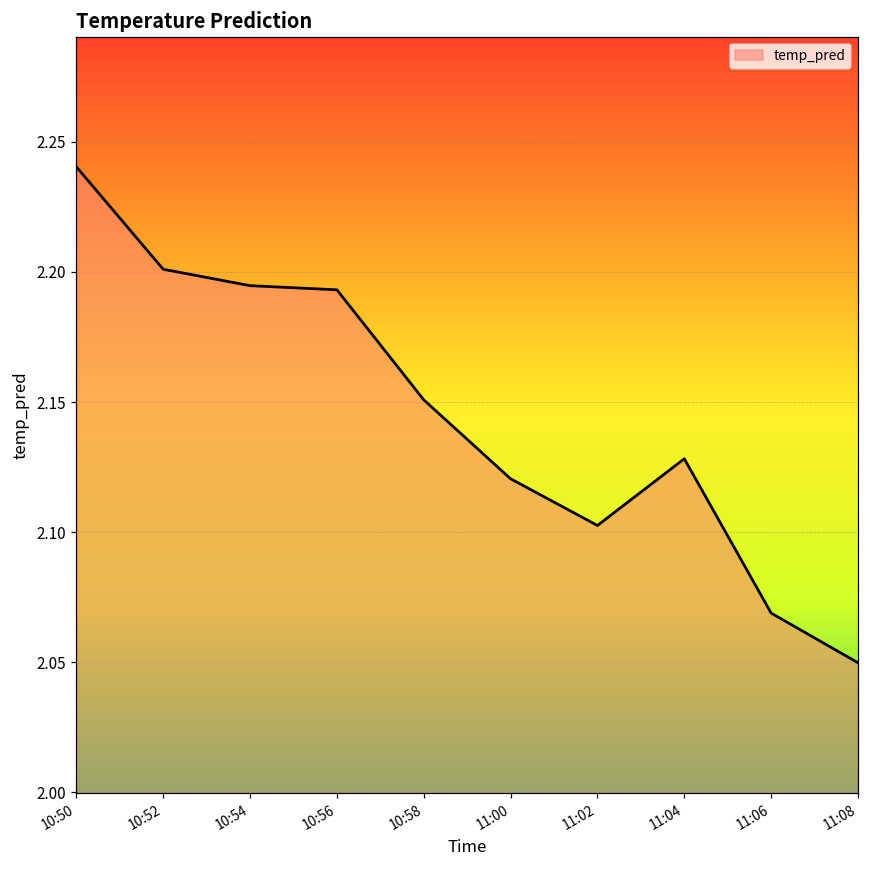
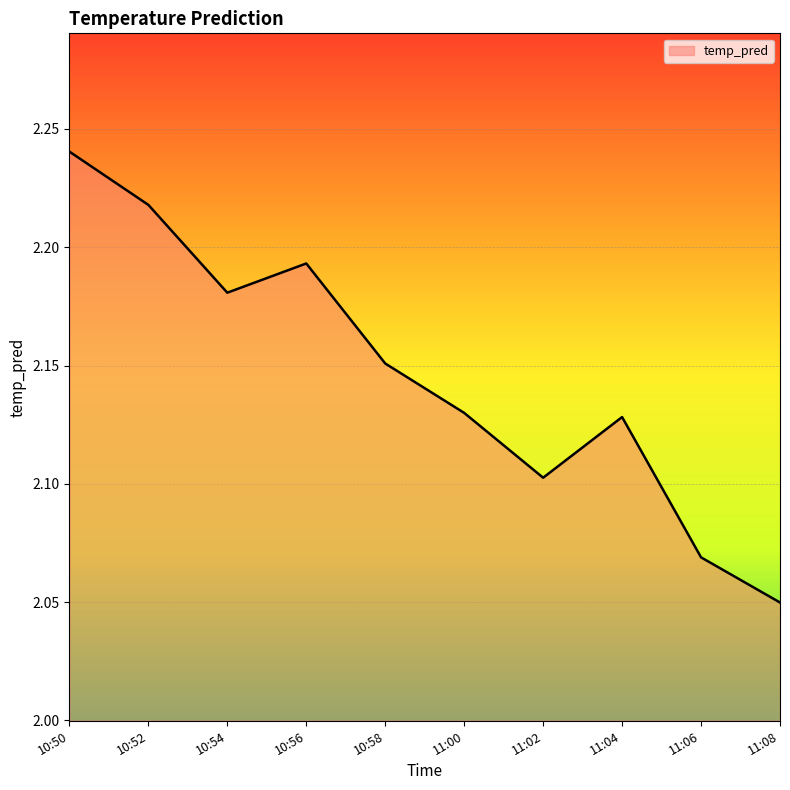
10:52: 2.201 -> 2.218
10:54: 2.195 -> 2.181
11:00: 2.121 -> 2.130
